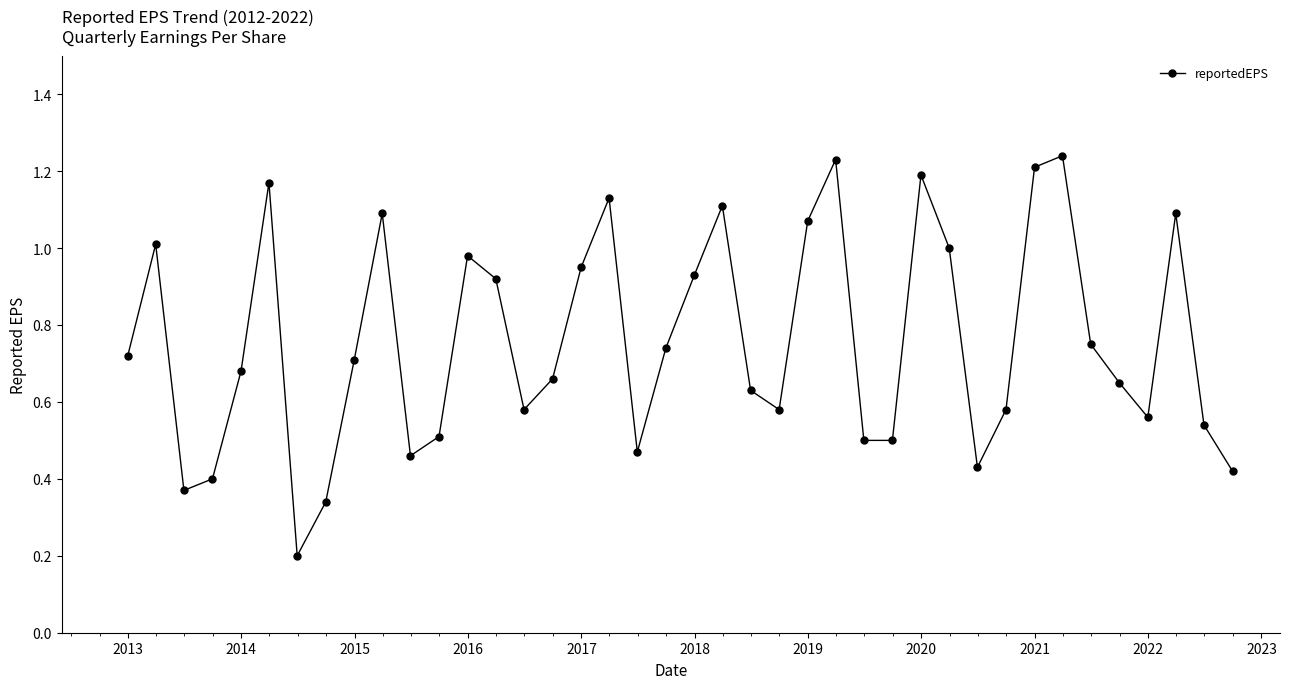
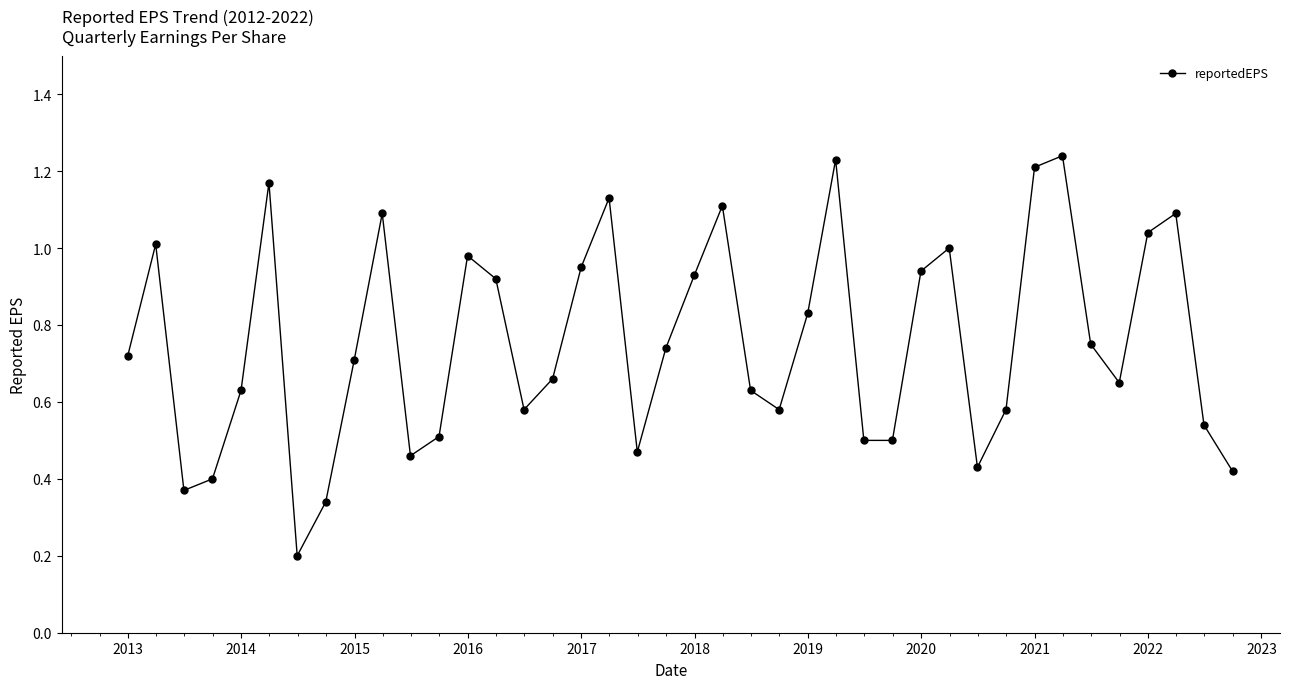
2014: 0.68 -> 0.63
2019: 1.07 -> 0.83
2020: 1.19 -> 0.94
2022: 0.56 -> 1.04
